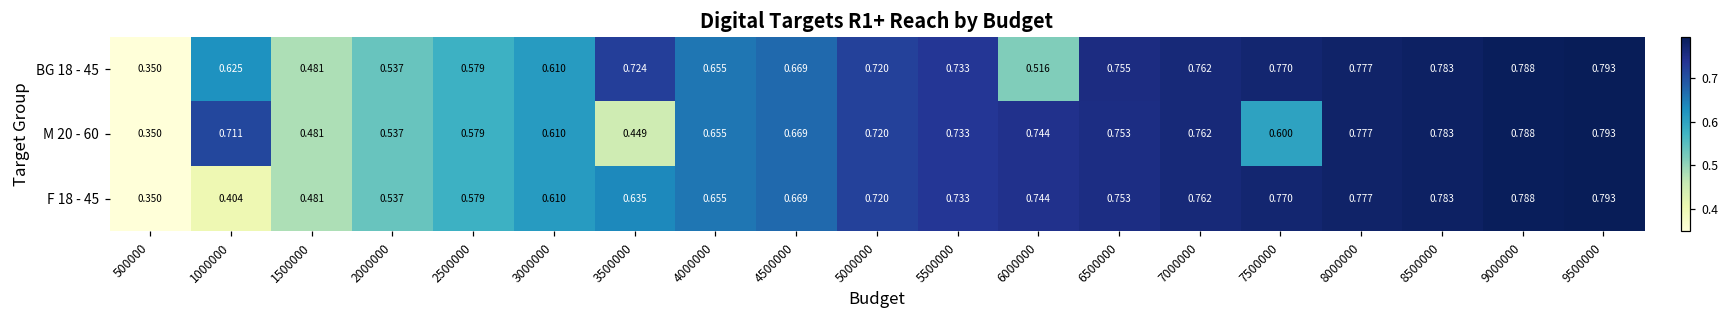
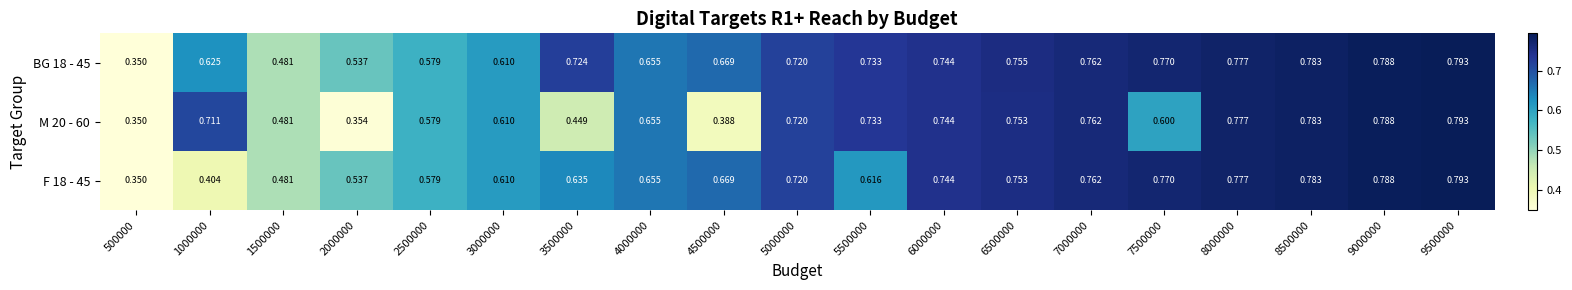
BG 18 - 45, 6000000: 0.516 -> 0.744
M 20 - 60, 2000000: 0.537 -> 0.354
M 20 - 60, 4500000: 0.669 -> 0.388
F 18 - 45, 5500000: 0.733 -> 0.616
